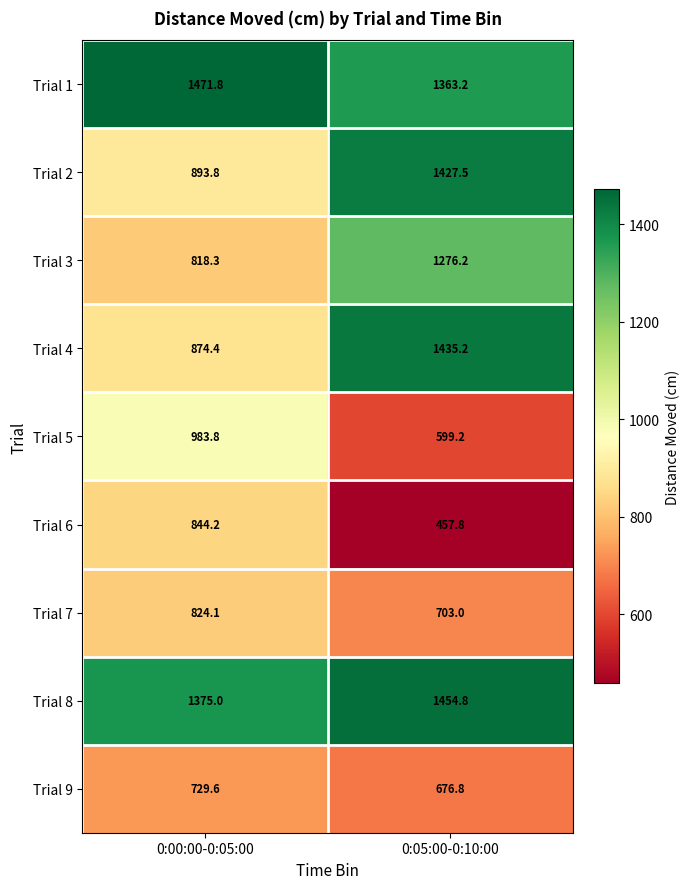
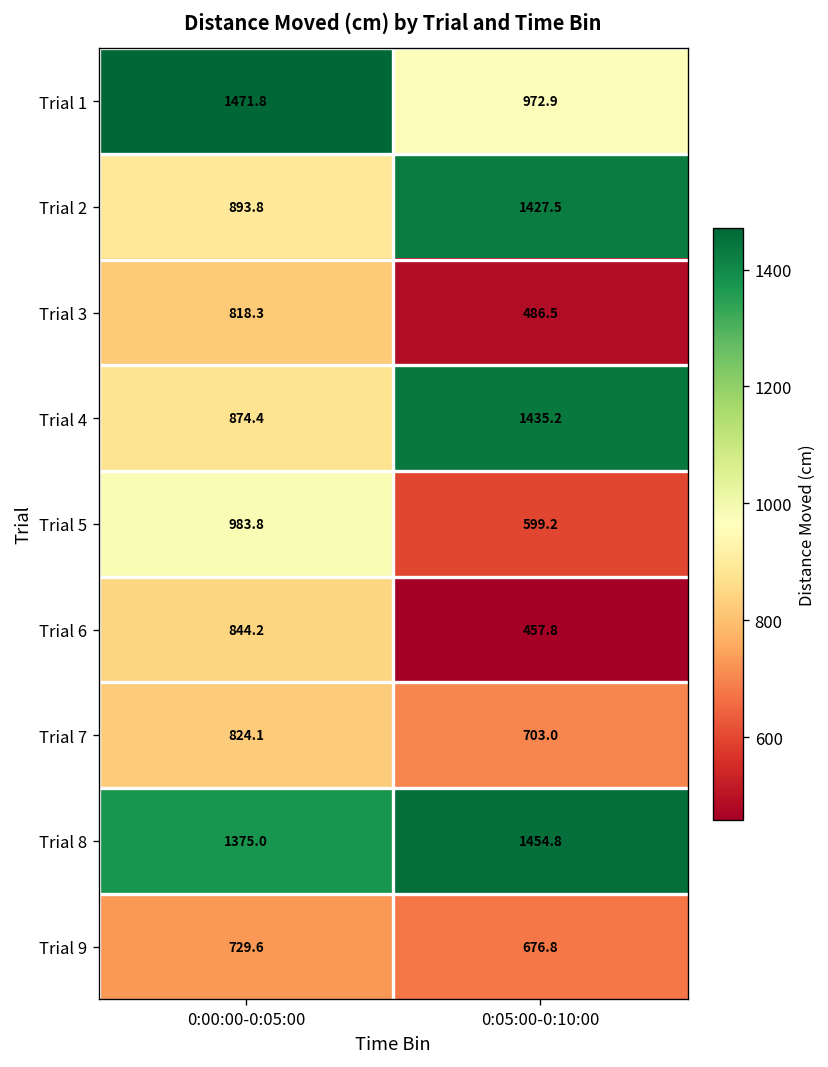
Trial 1, 0:05:00-0:10:00: 1363.2 -> 972.9
Trial 3, 0:05:00-0:10:00: 1276.2 -> 486.5
